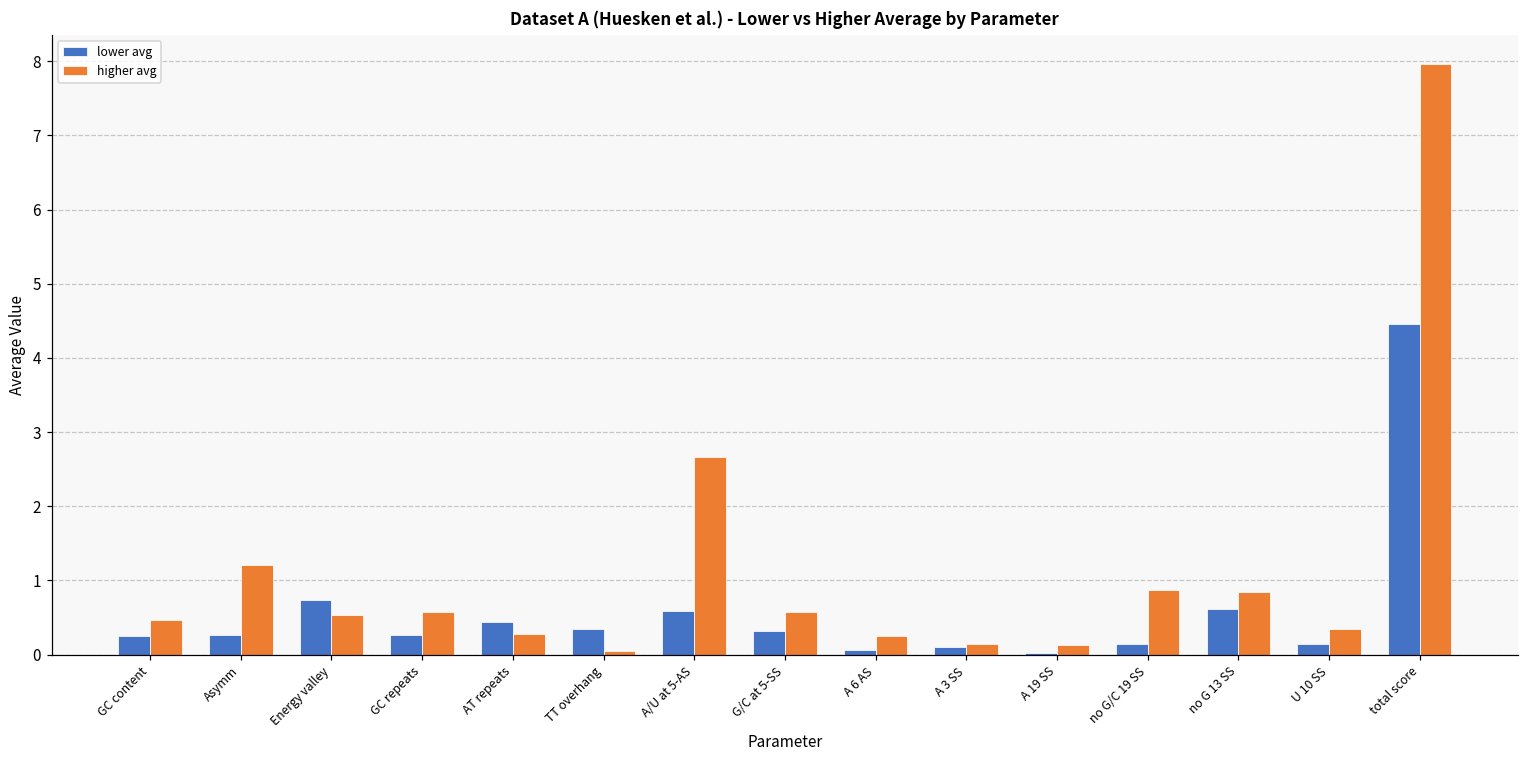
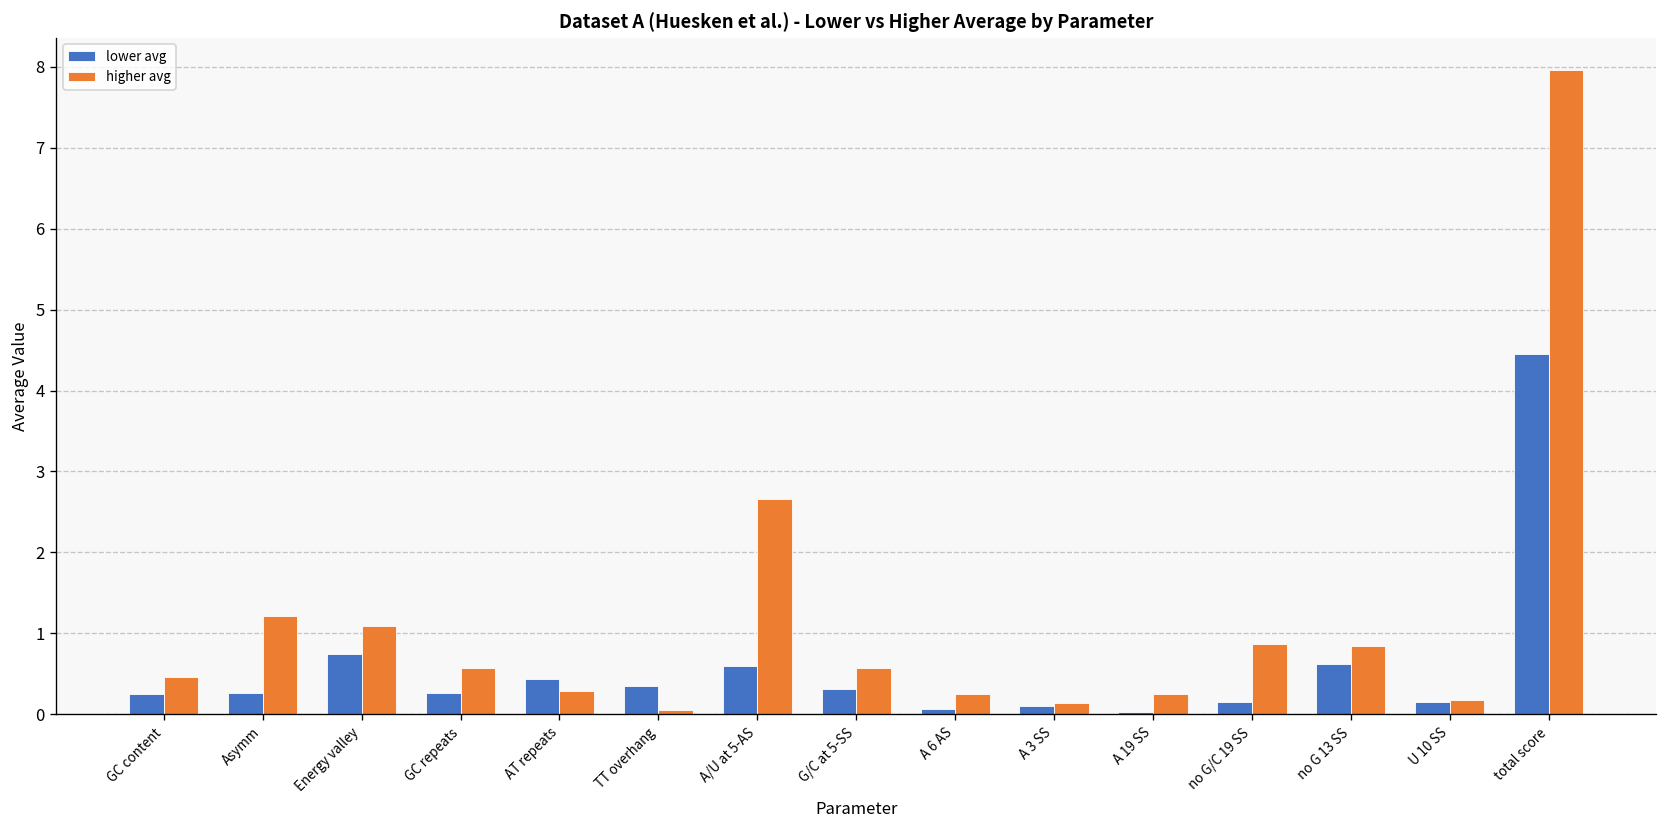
higher avg, Energy valley: 0.5 -> 1.1
higher avg, A 19 SS: 0.1 -> 0.3
higher avg, U 10 SS: 0.4 -> 0.2
